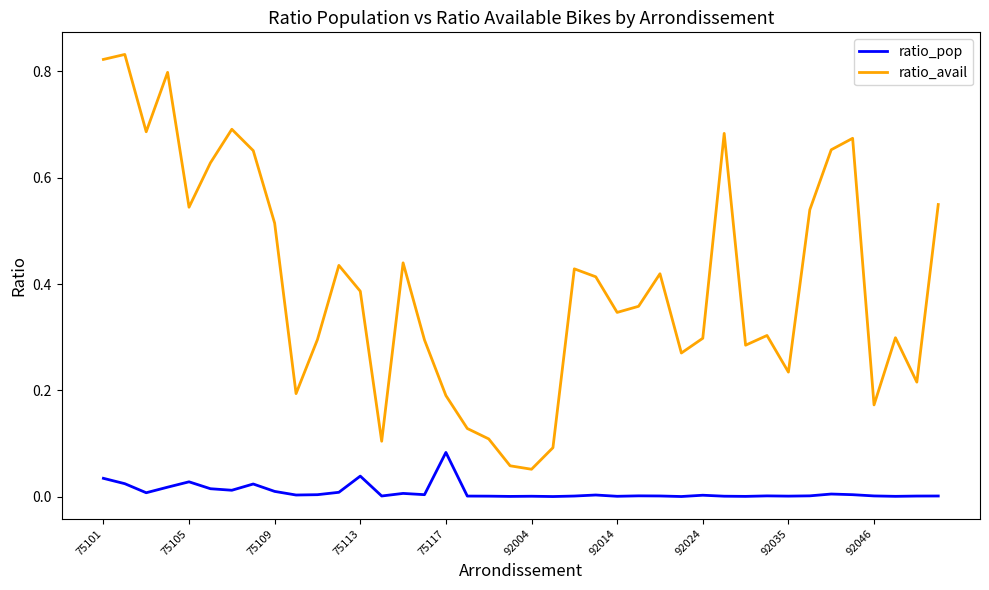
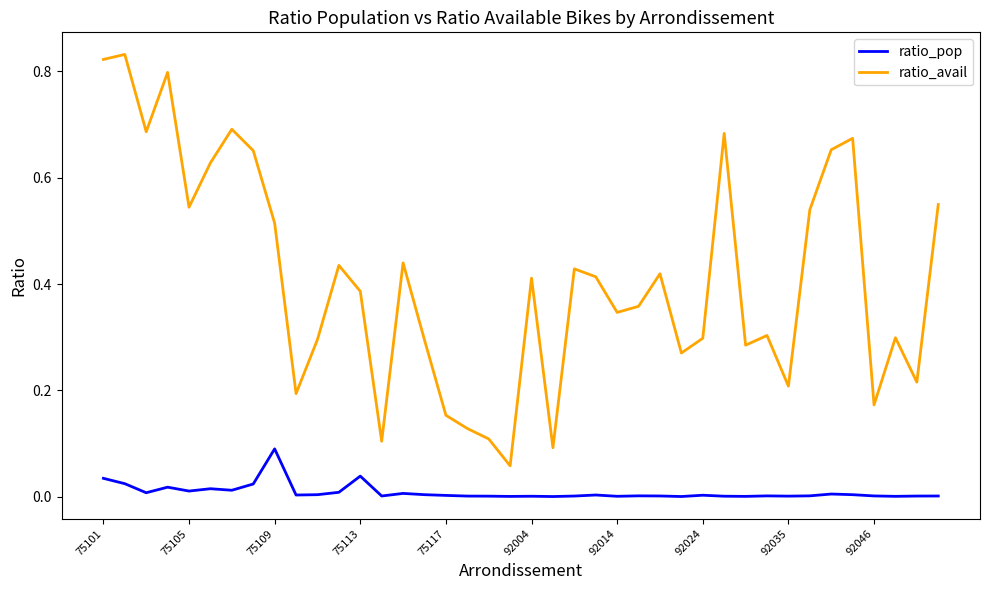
ratio_pop, 75105: 0.03 -> 0.01
ratio_pop, 75109: 0.01 -> 0.09
ratio_pop, 75117: 0.08 -> 0.00
ratio_avail, 75117: 0.19 -> 0.15
ratio_avail, 92004: 0.05 -> 0.41
ratio_avail, 92035: 0.23 -> 0.21
